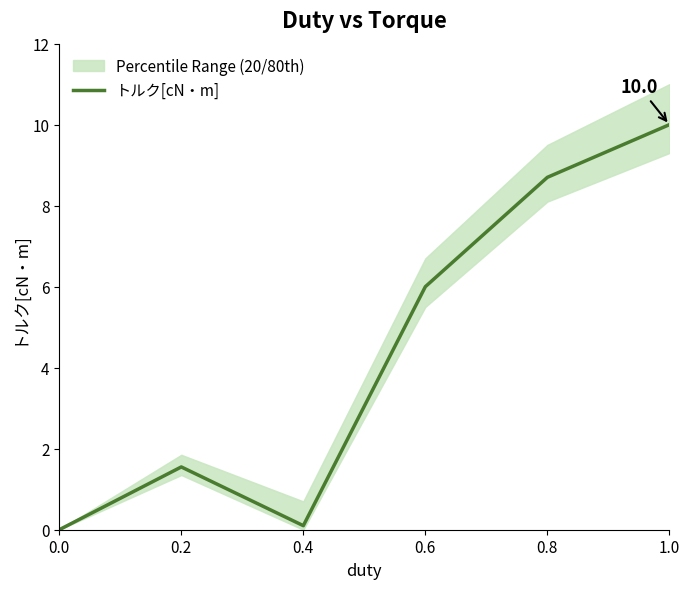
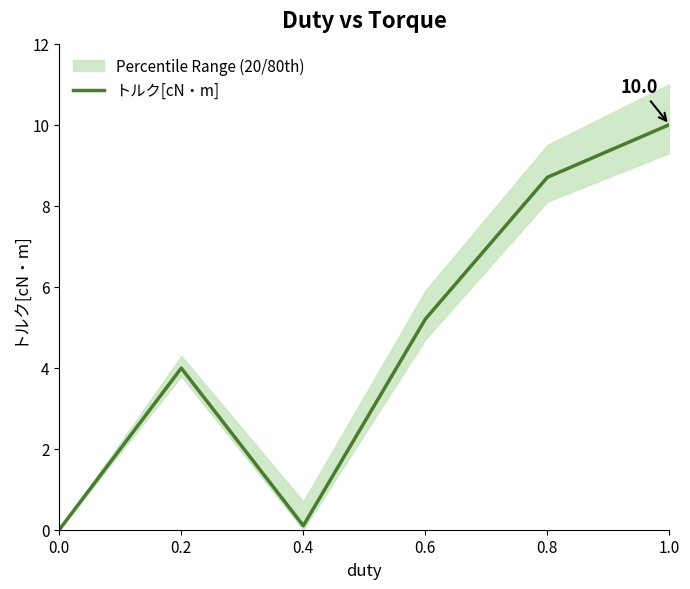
トルク[cN・m], 0.2: 1.6 -> 4.0
トルク[cN・m], 0.6: 6.0 -> 5.2
